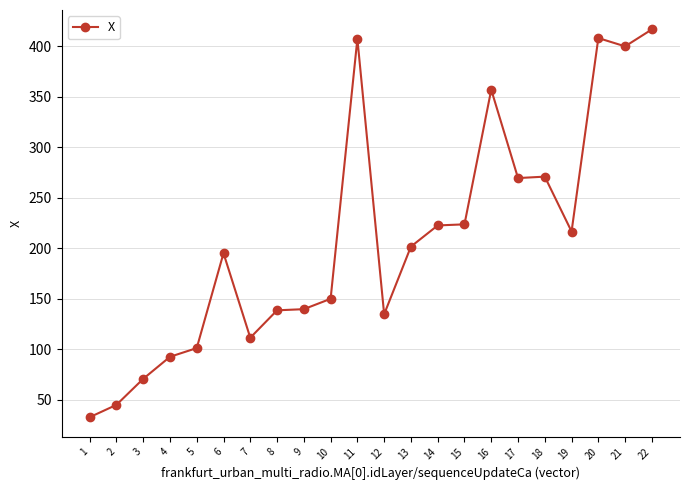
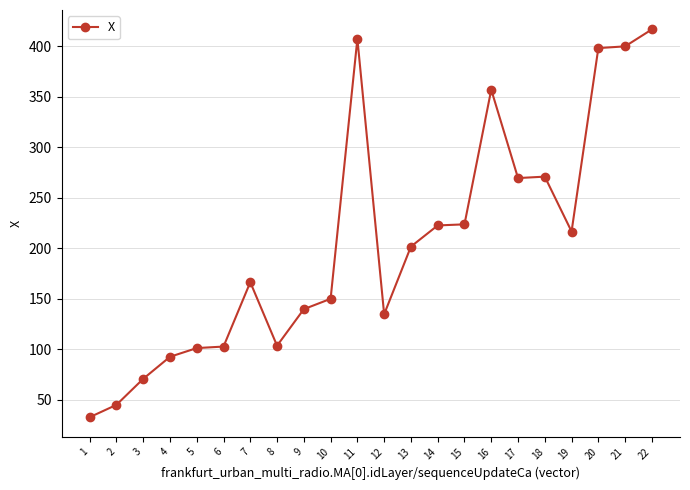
6: 195 -> 103
7: 111 -> 166
8: 139 -> 104
20: 408 -> 398
